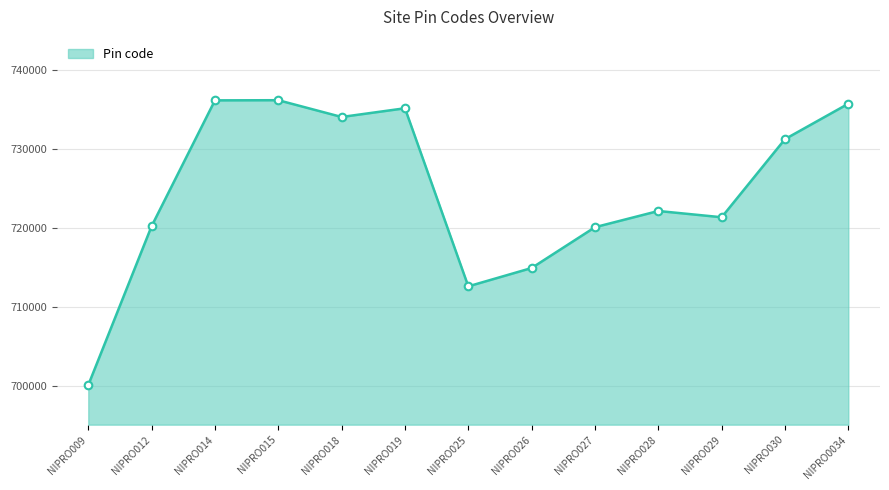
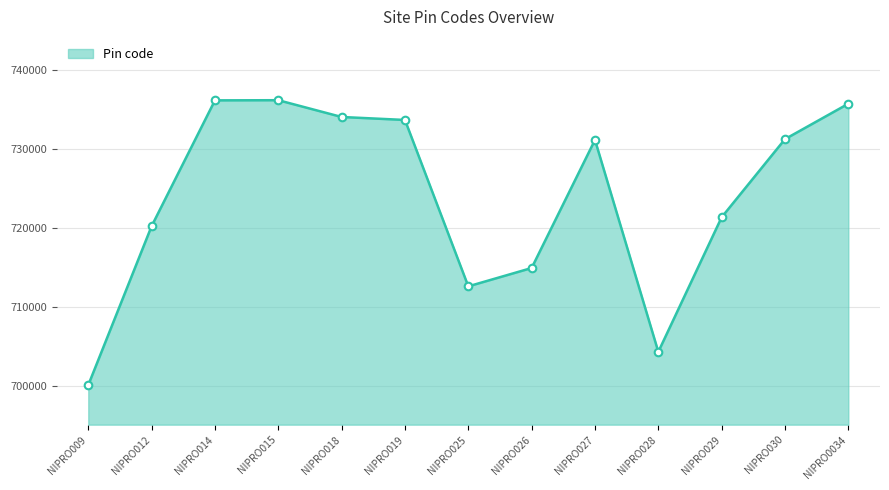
NIPRO019: 735000 -> 734000
NIPRO027: 720000 -> 731000
NIPRO028: 722000 -> 704000
